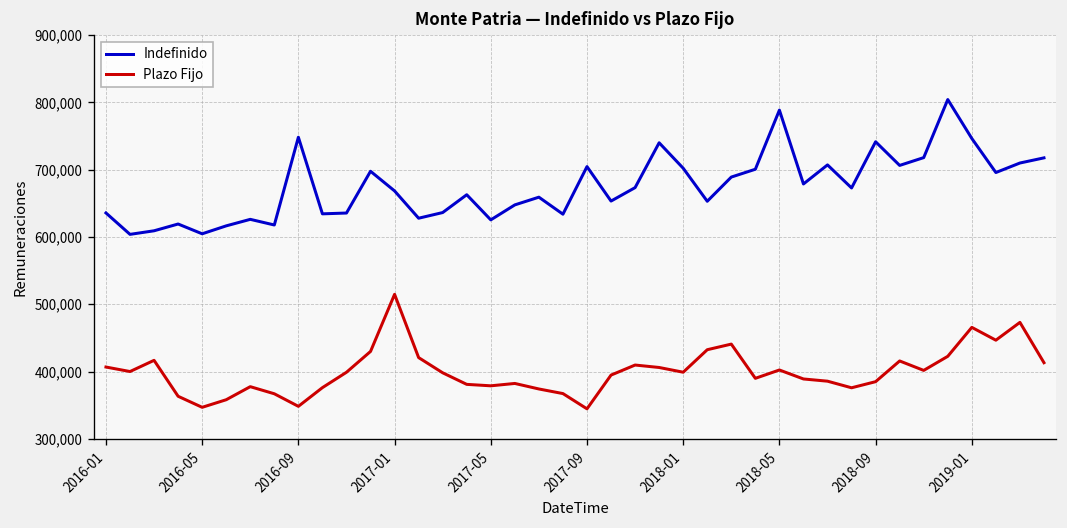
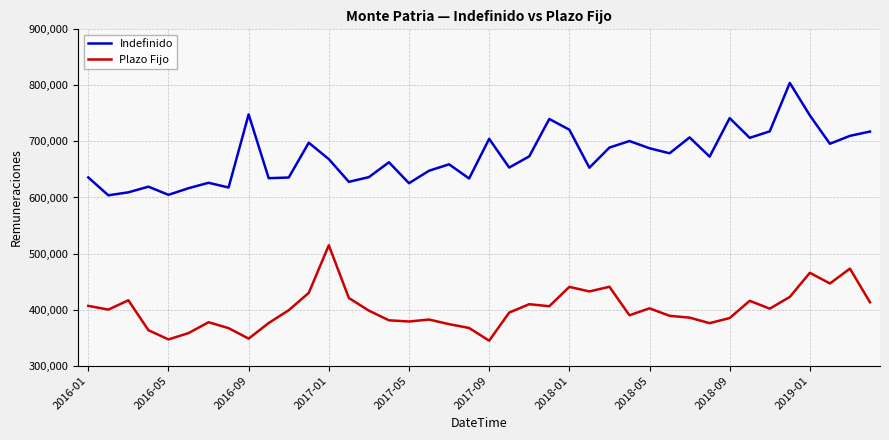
Indefinido, 2018-01: 700,000 -> 720,000
Plazo Fijo, 2018-01: 400,000 -> 440,000
Indefinido, 2018-05: 790,000 -> 690,000
